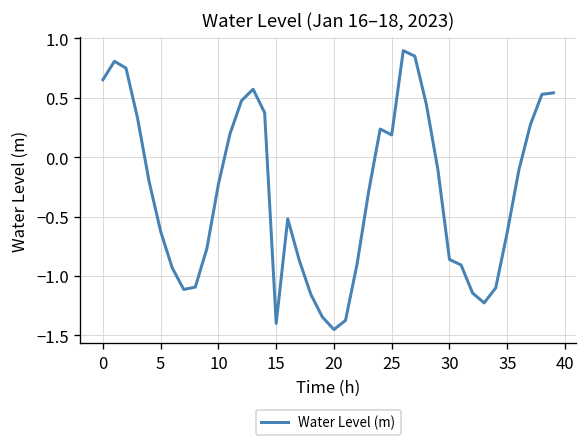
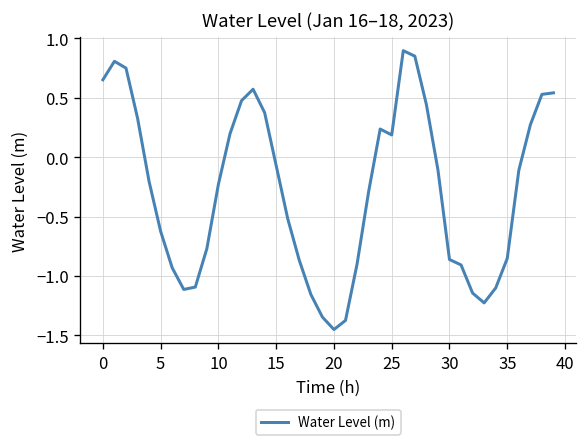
15: -1.4 -> -0.1
35: -0.6 -> -0.9
